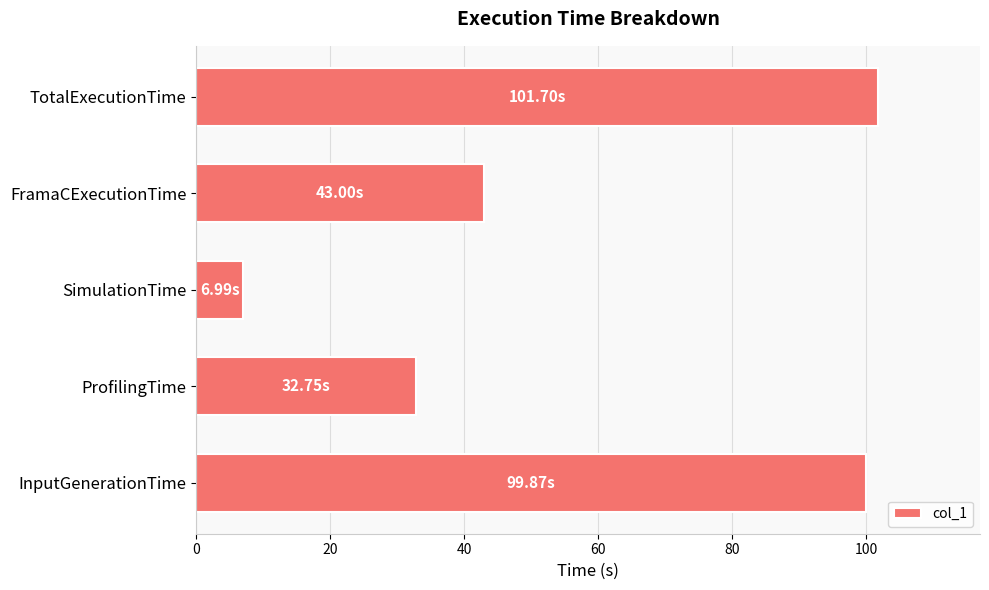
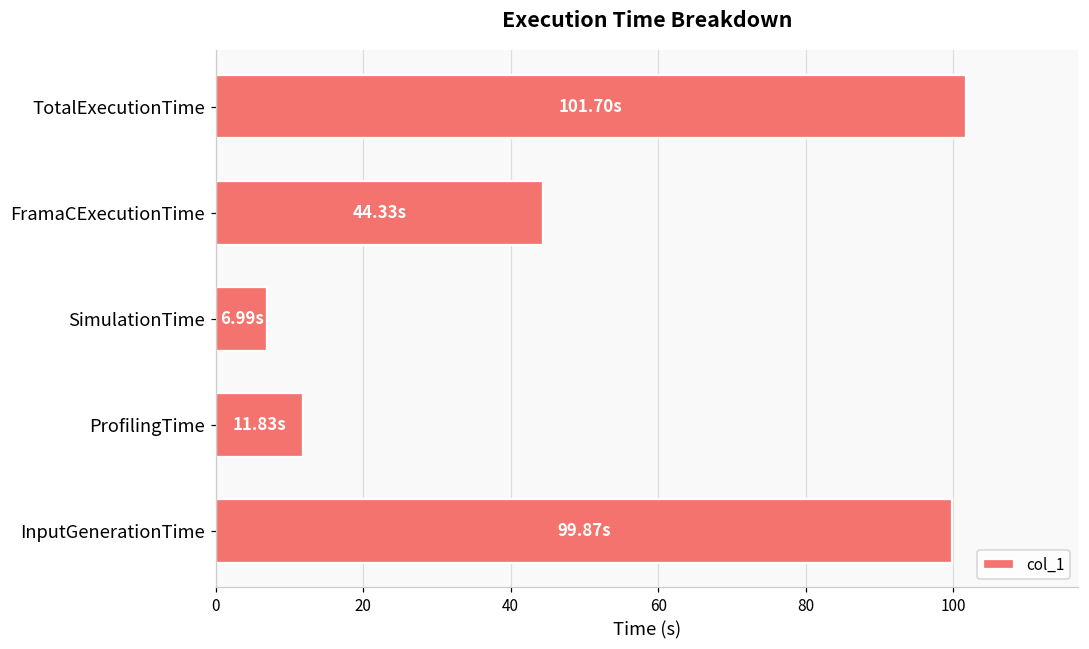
FramaCExecutionTime: 43.00s -> 44.33s
ProfilingTime: 32.75s -> 11.83s
